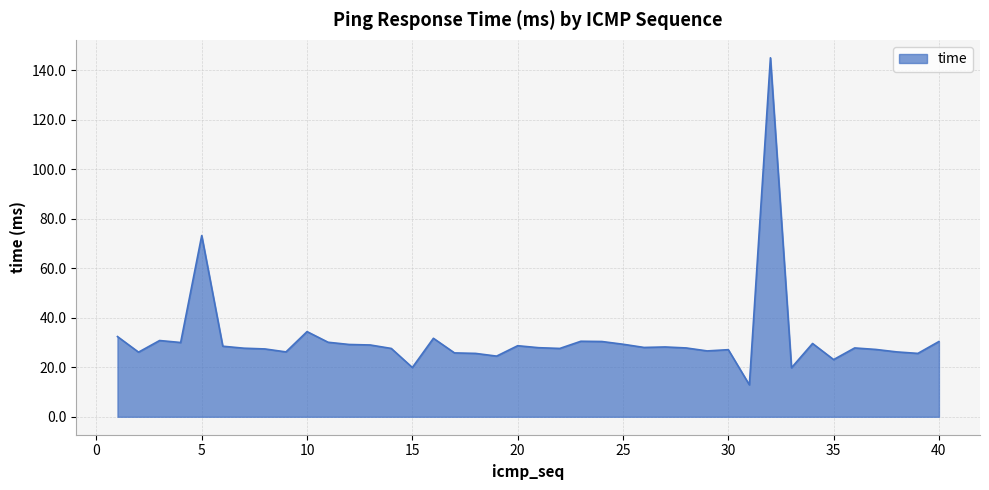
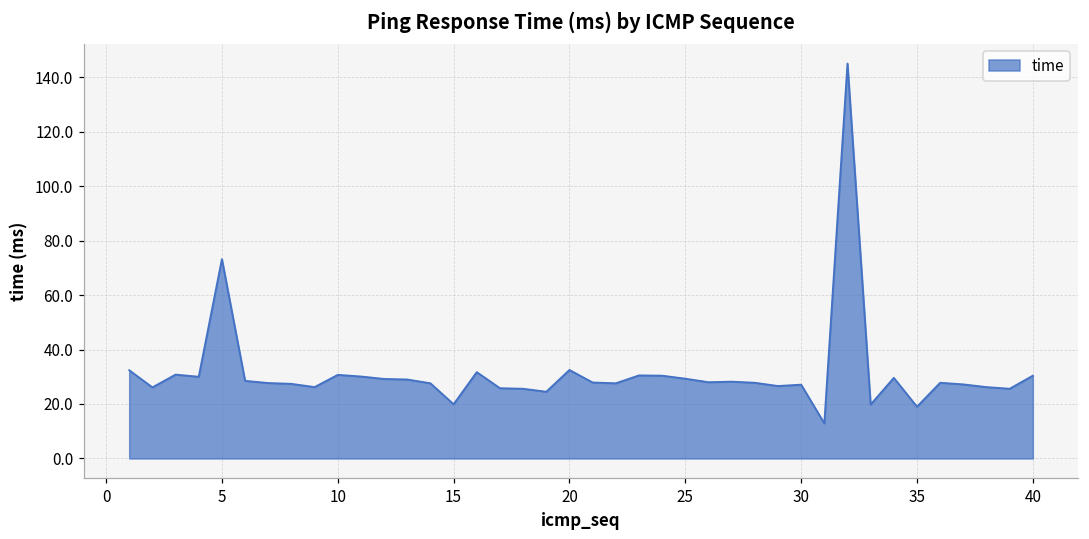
10: 34 -> 31
20: 29 -> 33
35: 23 -> 19
